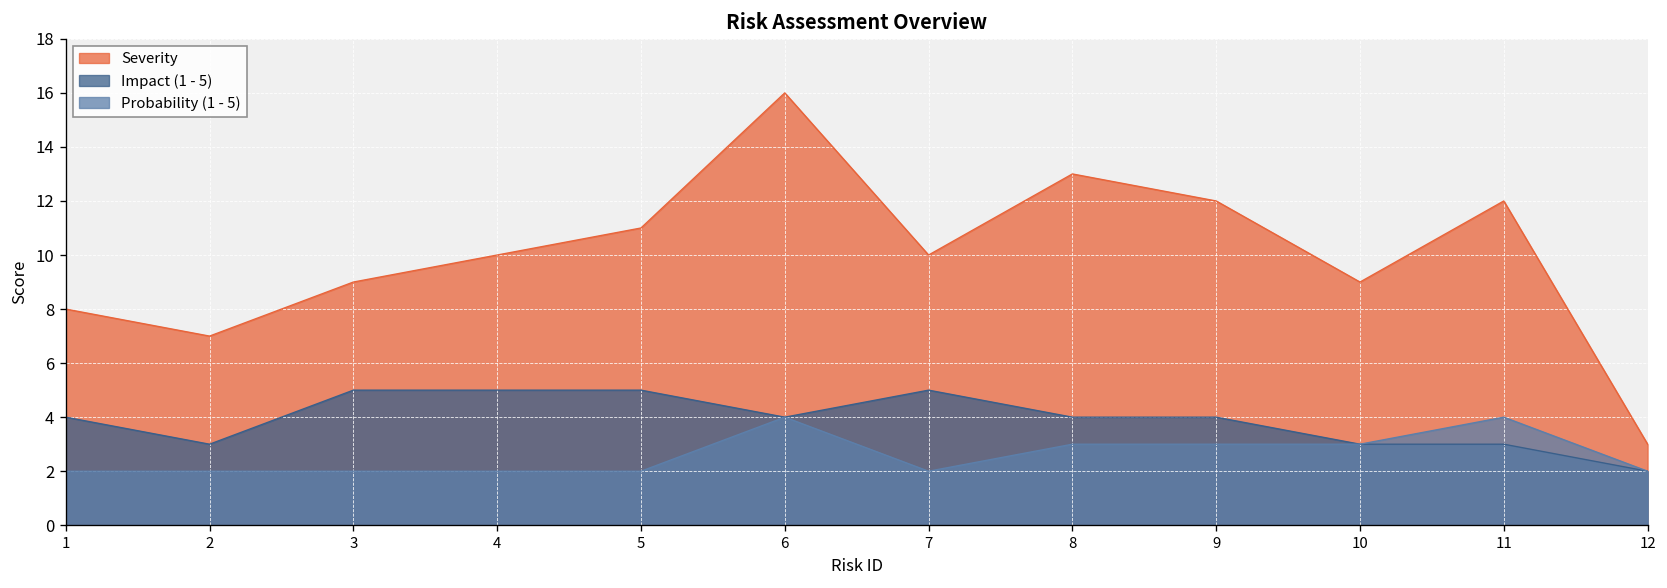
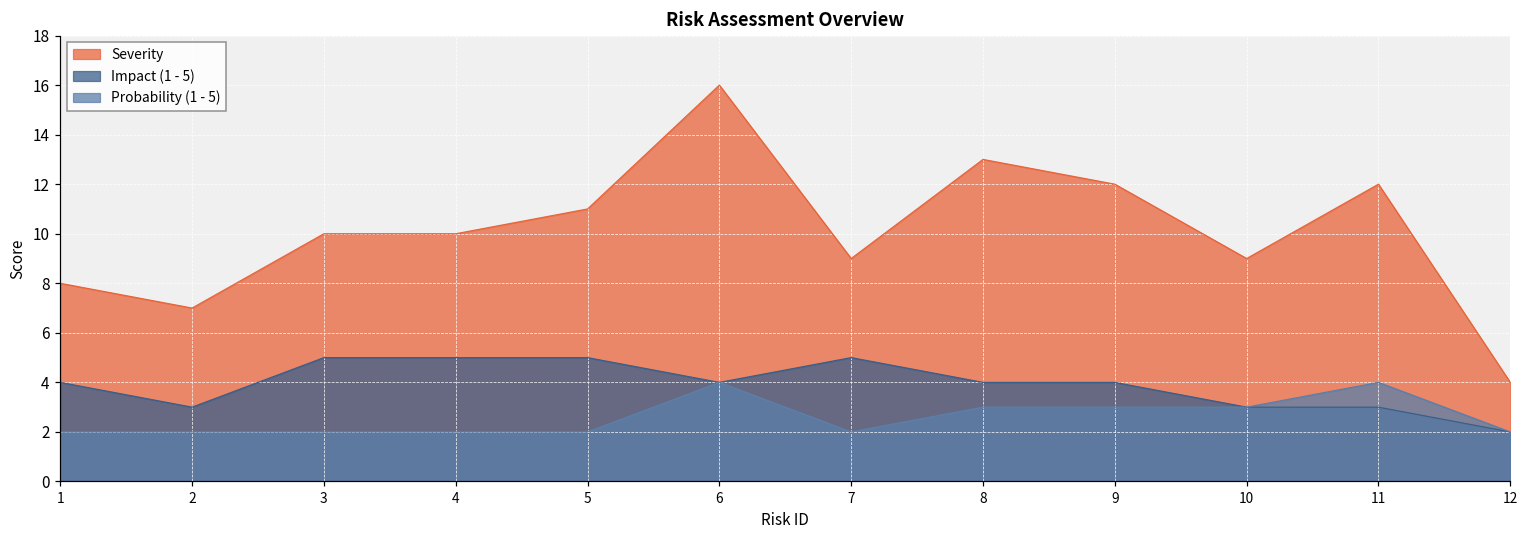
Severity, 3: 9 -> 10
Severity, 7: 10 -> 9
Severity, 12: 3 -> 4
